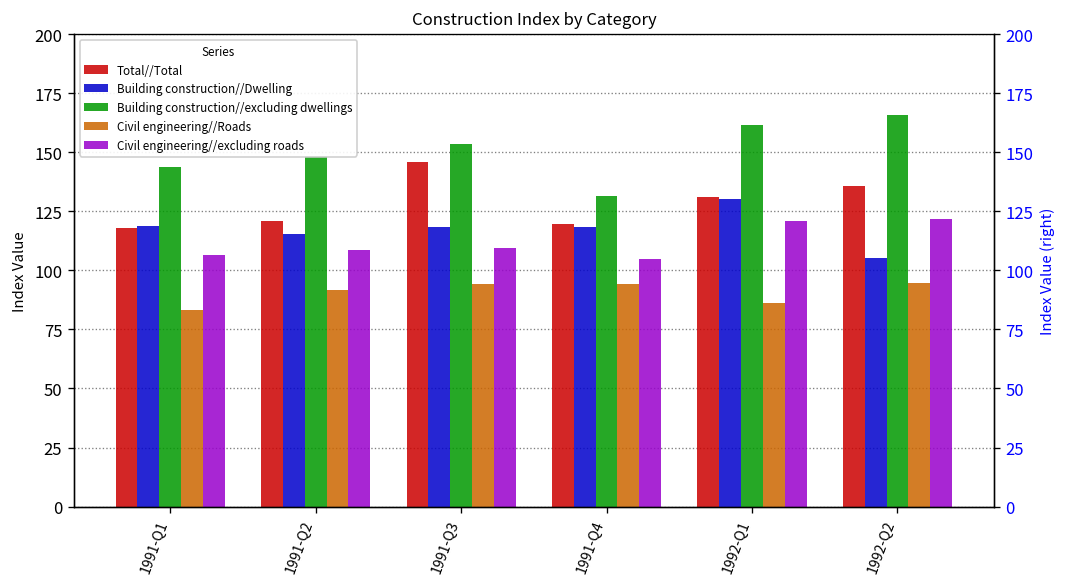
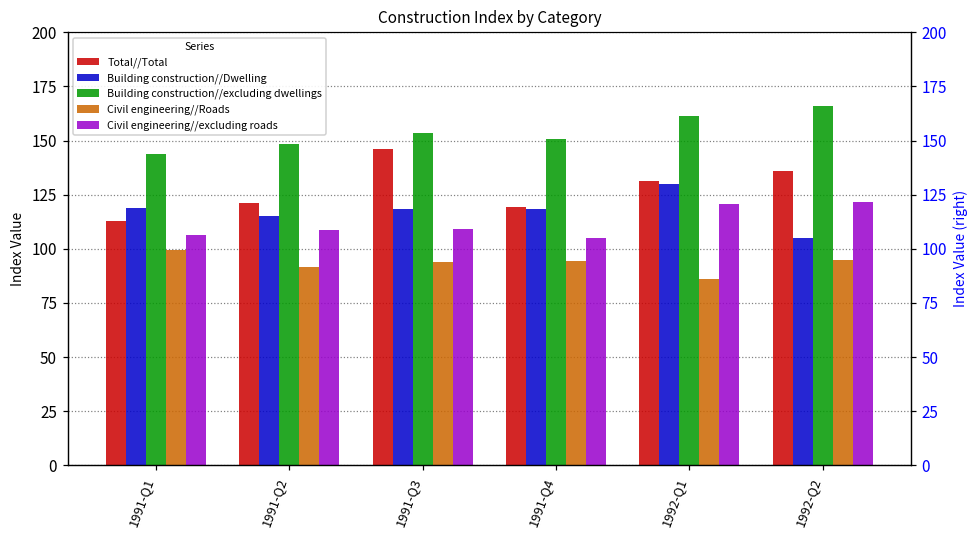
Total//Total, 1991-Q1: 118 -> 113
Civil engineering//Roads, 1991-Q1: 83 -> 100
Building construction//excluding dwellings, 1991-Q4: 132 -> 151
